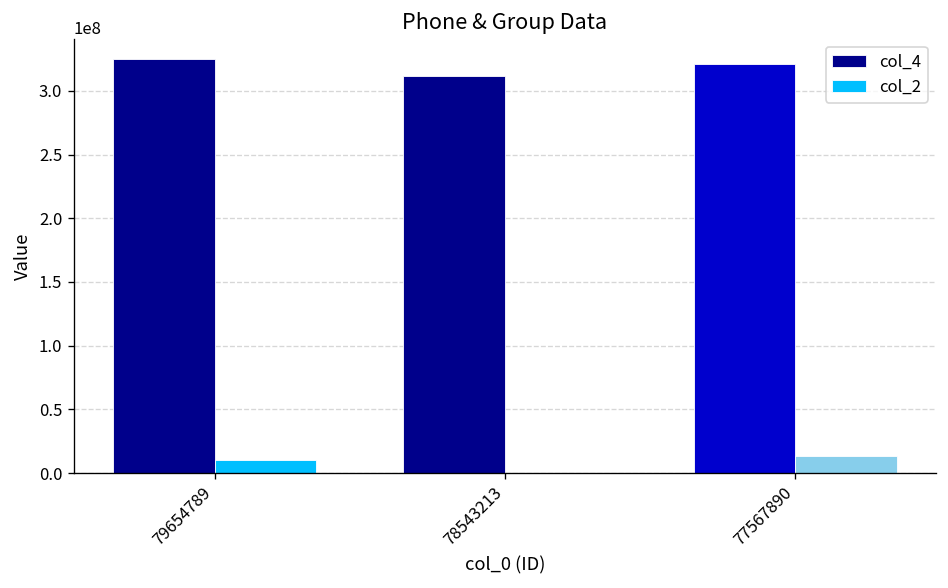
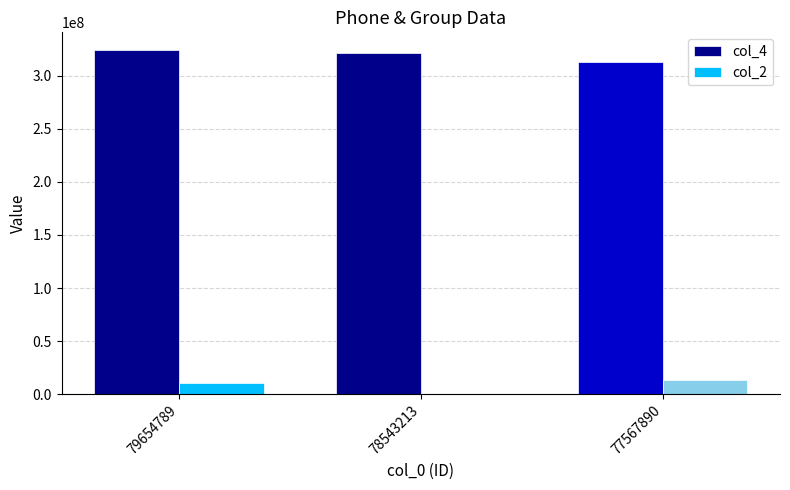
col_4, 78543213: 311000000 -> 321000000
col_4, 77567890: 321000000 -> 313000000
